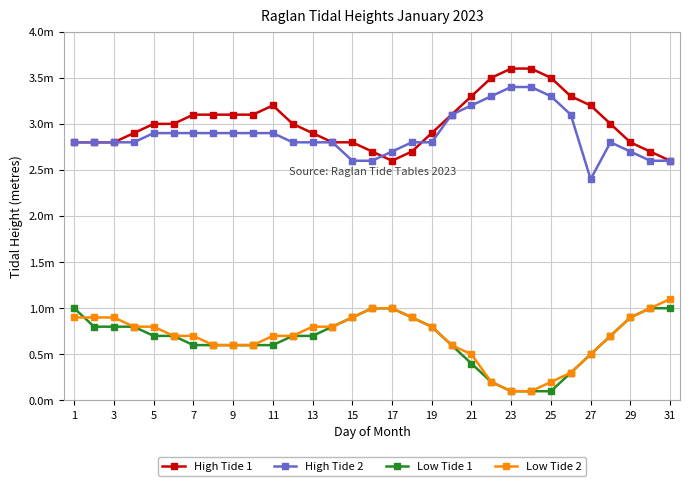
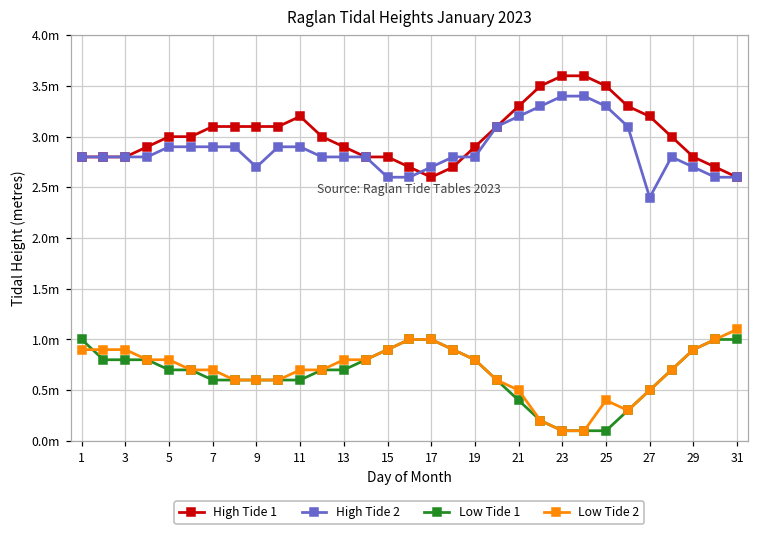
High Tide 2, 9: 2.9m -> 2.7m
Low Tide 2, 25: 0.2m -> 0.4m
